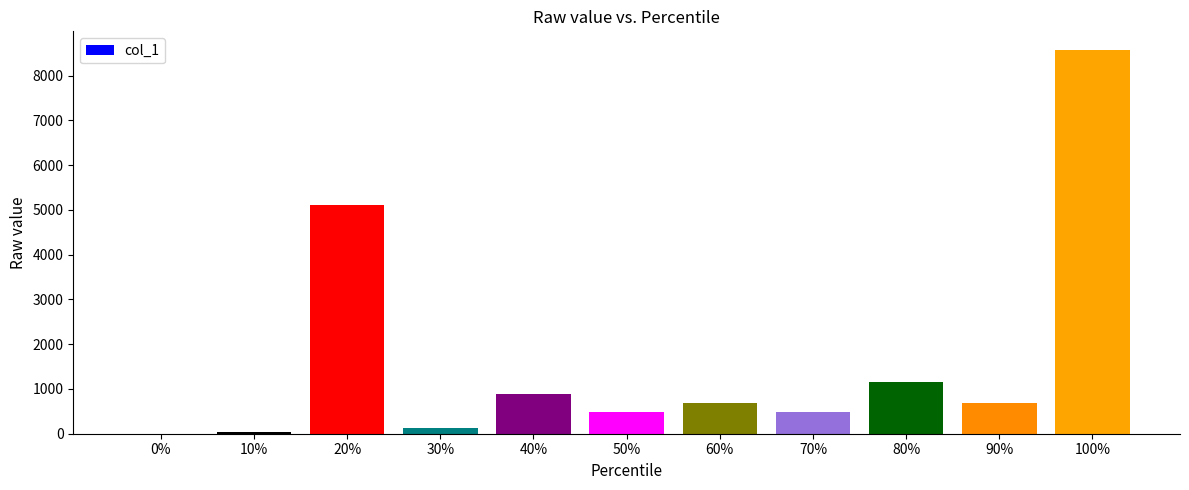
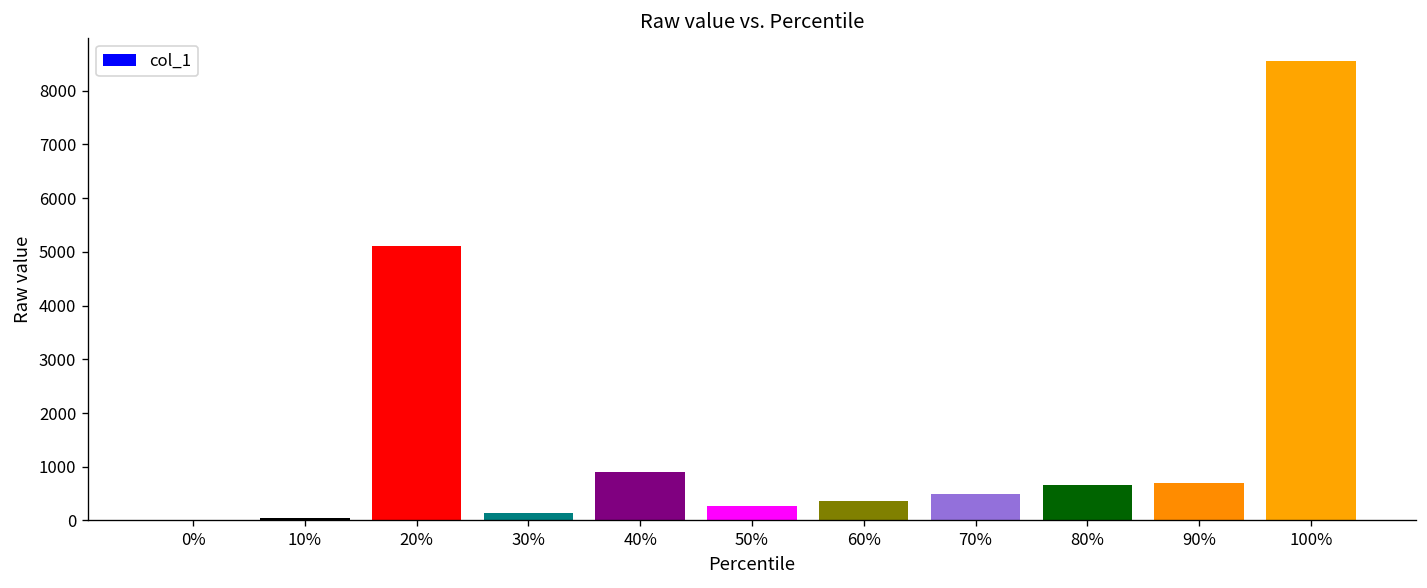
50%: 500 -> 300
60%: 700 -> 400
80%: 1100 -> 700
